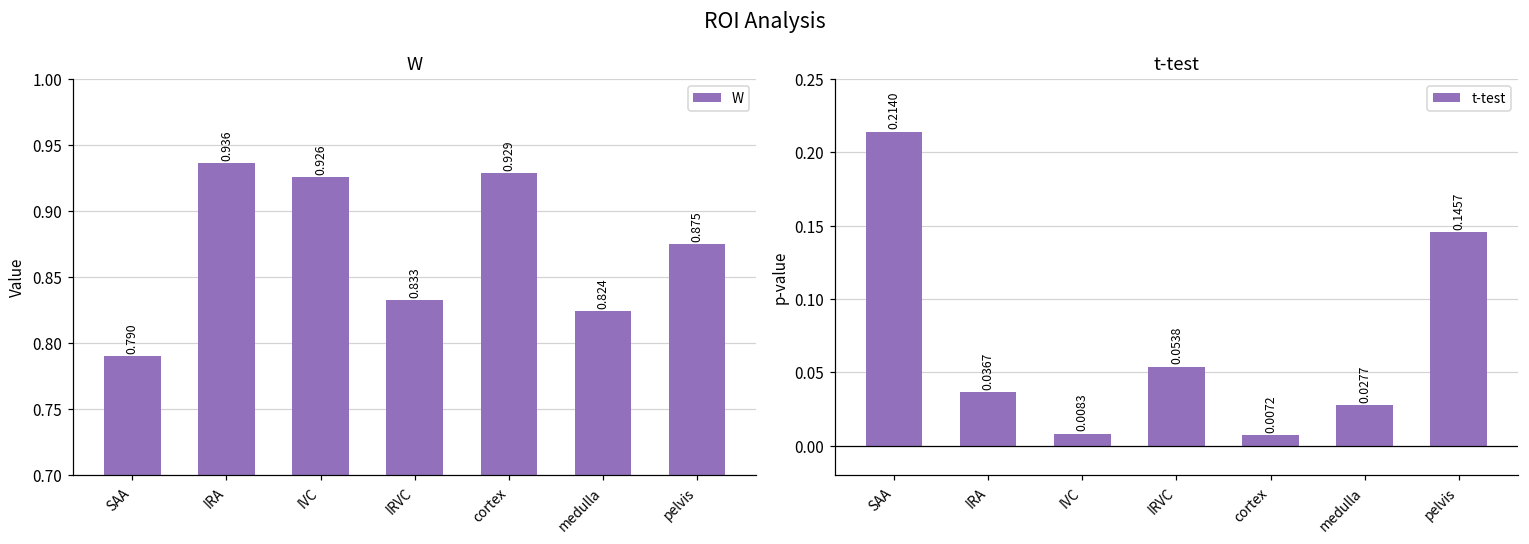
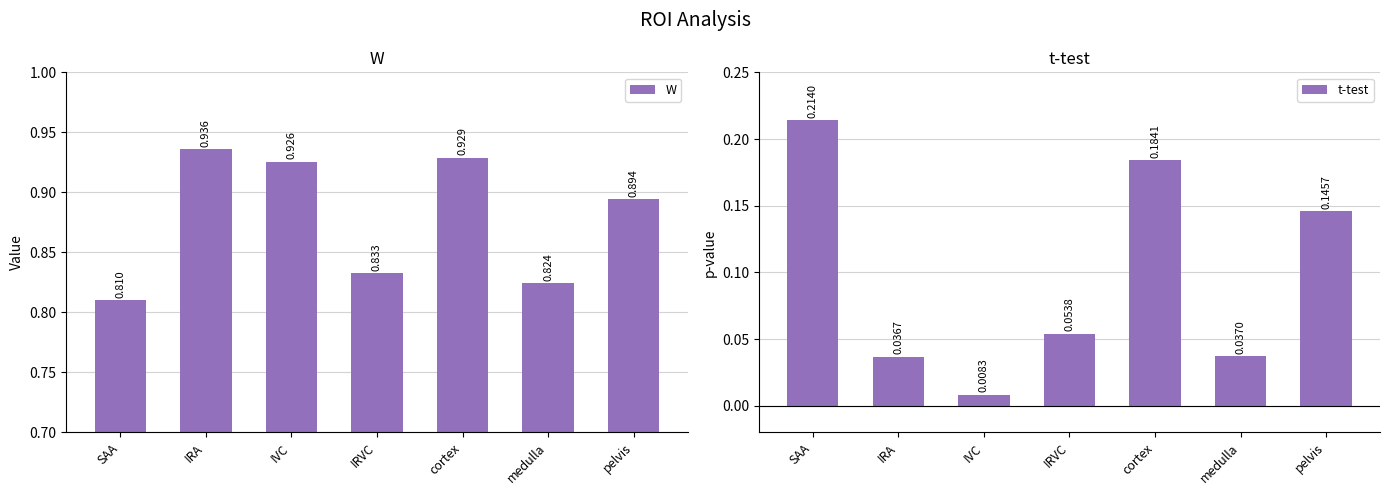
W, SAA: 0.790 -> 0.810
W, pelvis: 0.875 -> 0.894
t-test, cortex: 0.0072 -> 0.1841
t-test, medulla: 0.0277 -> 0.0370
